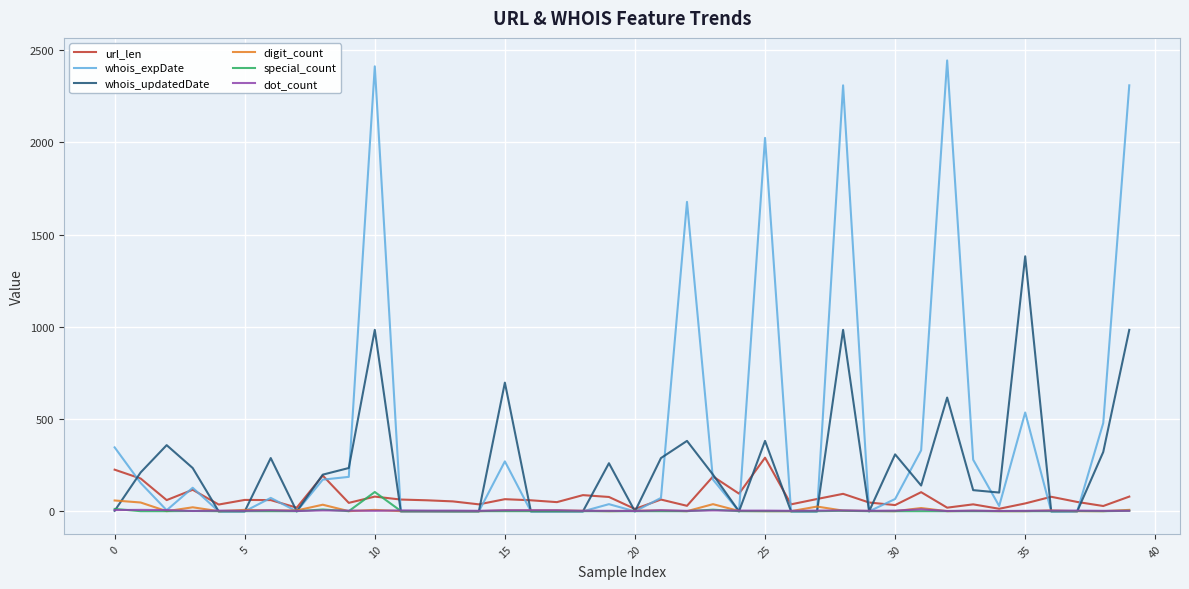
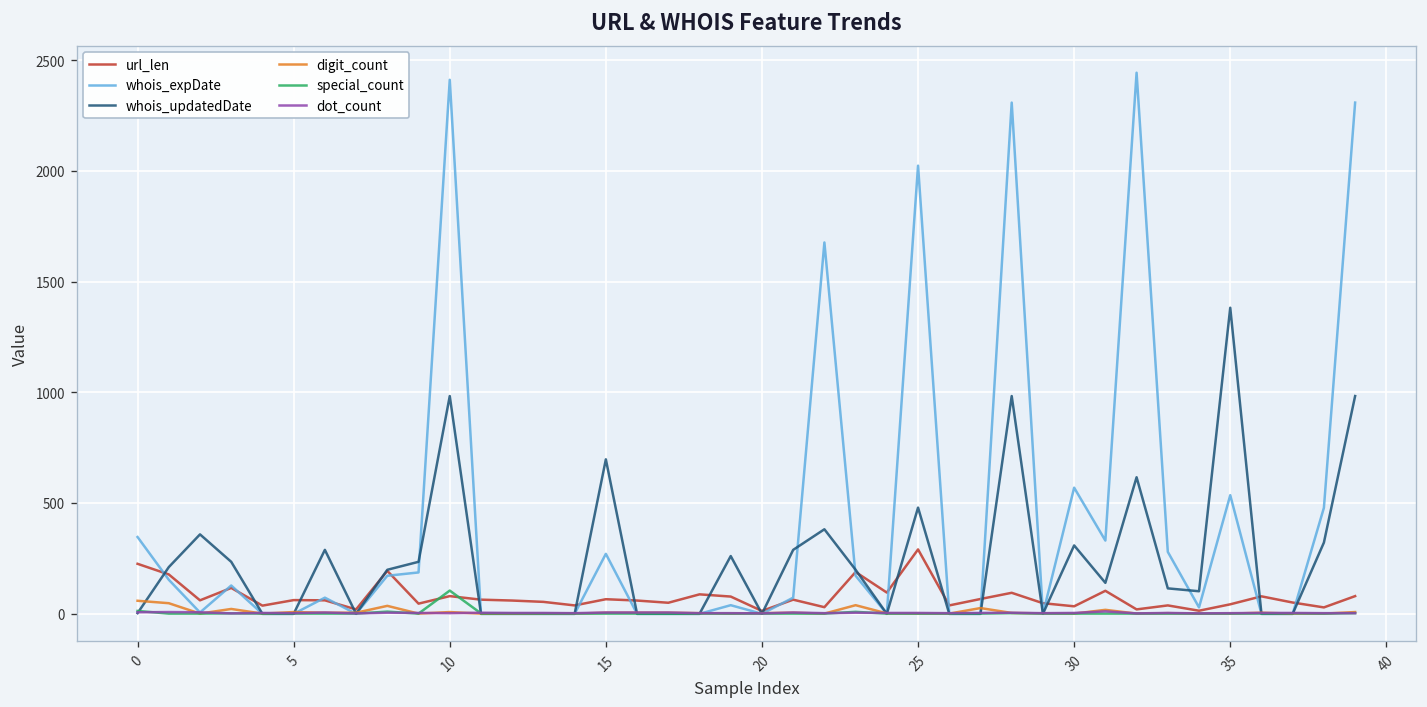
whois_updatedDate, 25: 380 -> 480
whois_expDate, 30: 70 -> 570
